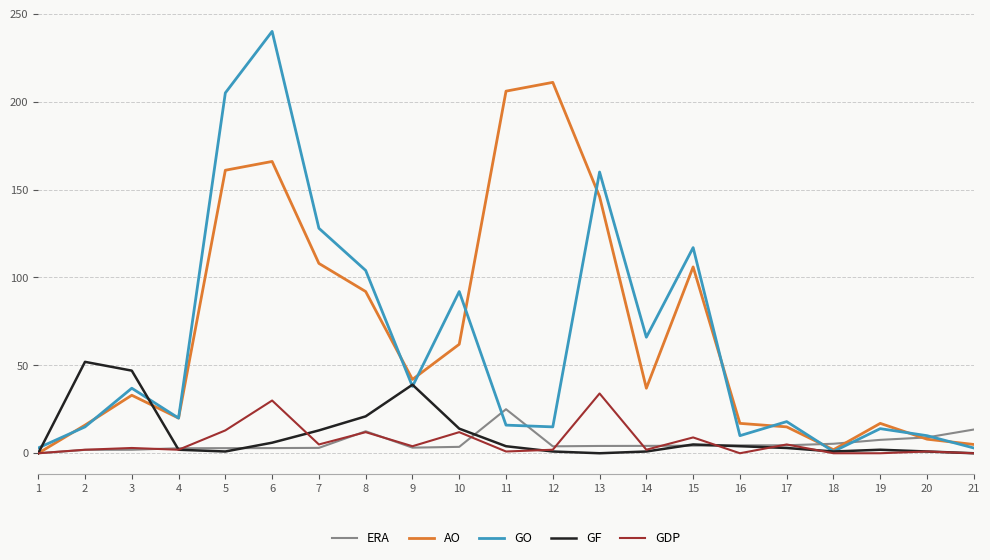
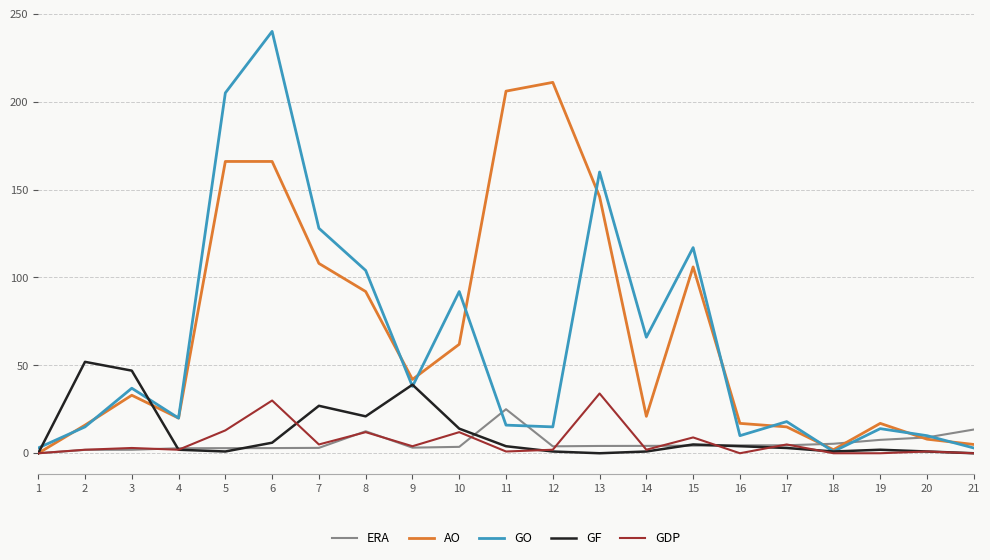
AO, 5: 161 -> 166
GF, 7: 13 -> 27
AO, 14: 37 -> 21
